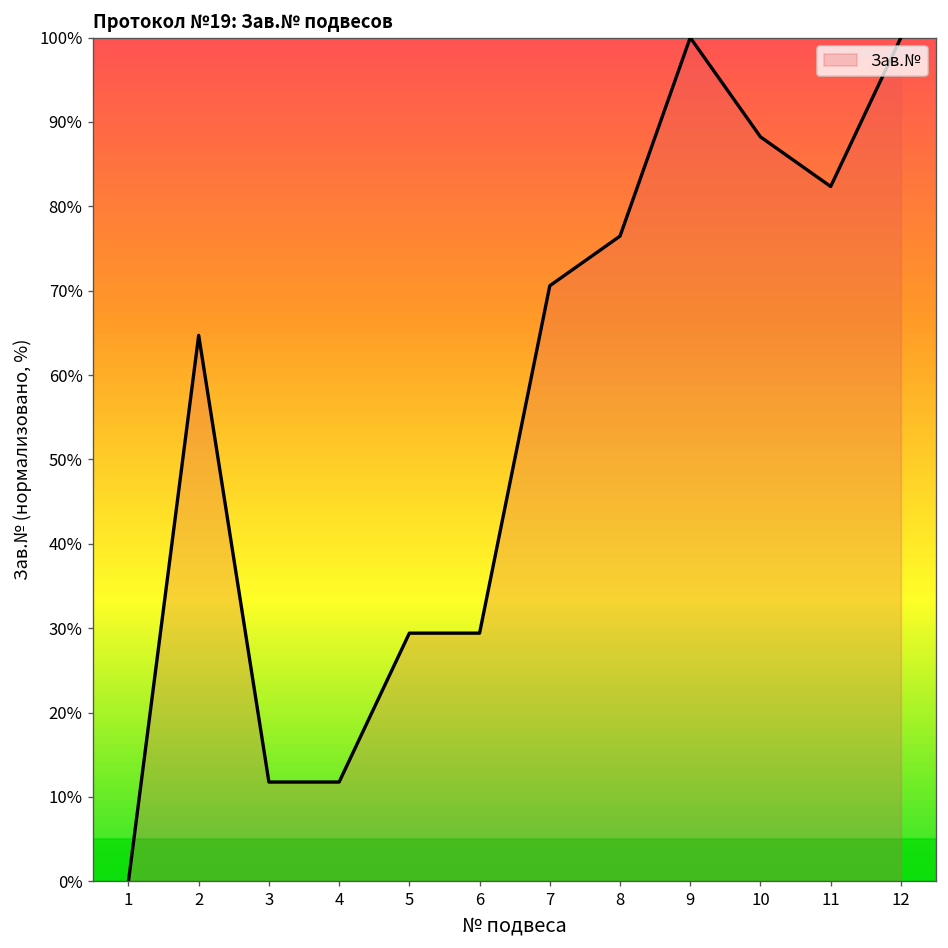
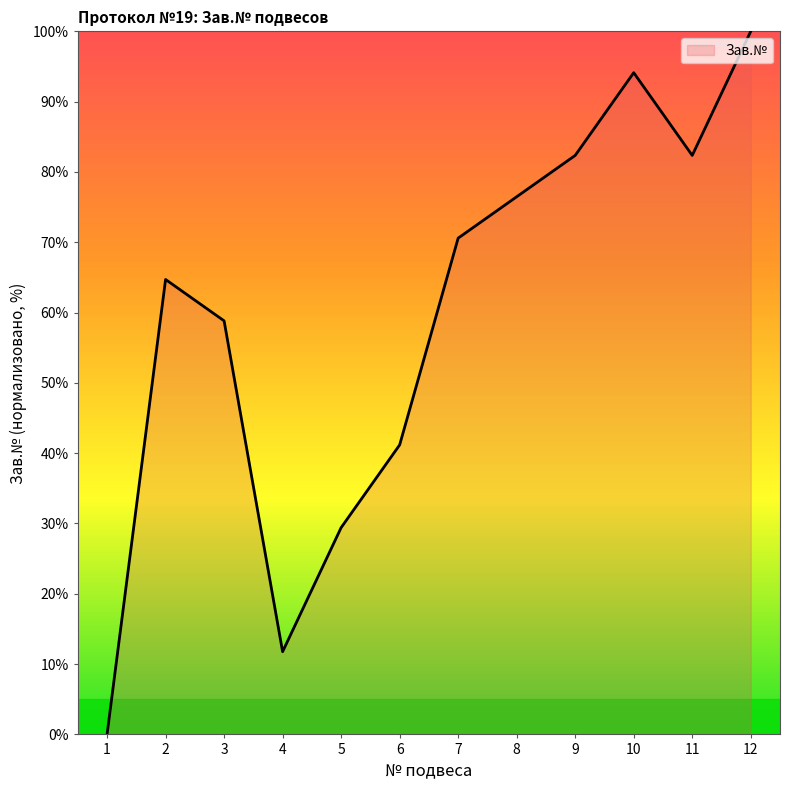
3: 12% -> 59%
6: 29% -> 41%
9: 100% -> 82%
10: 88% -> 94%
